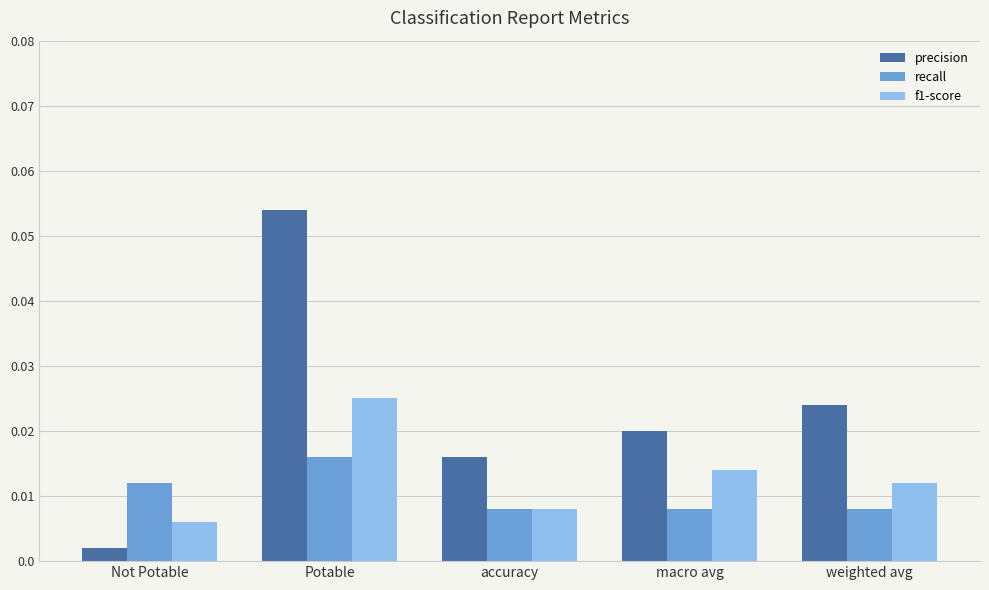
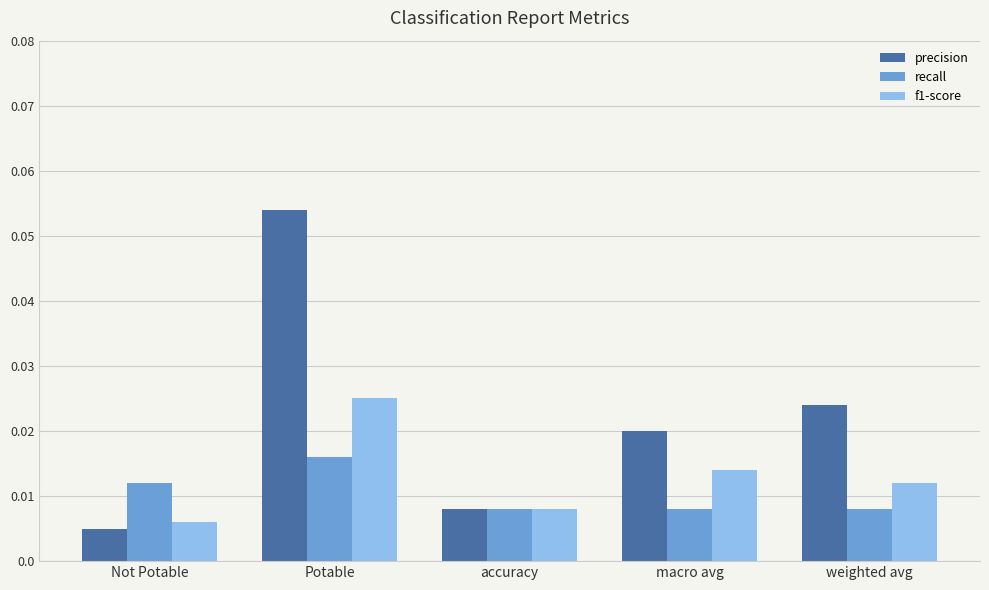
precision, Not Potable: 0.002 -> 0.005
precision, accuracy: 0.016 -> 0.008
